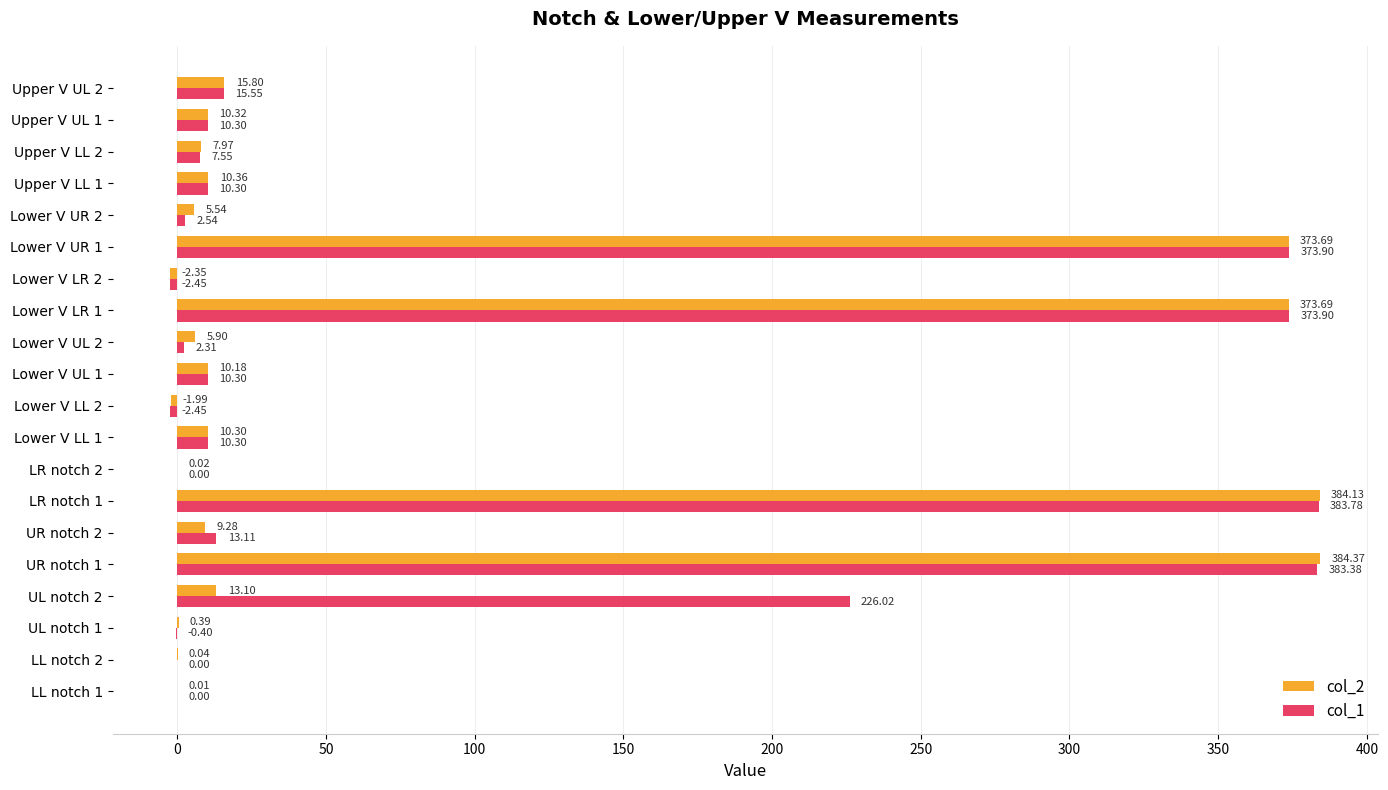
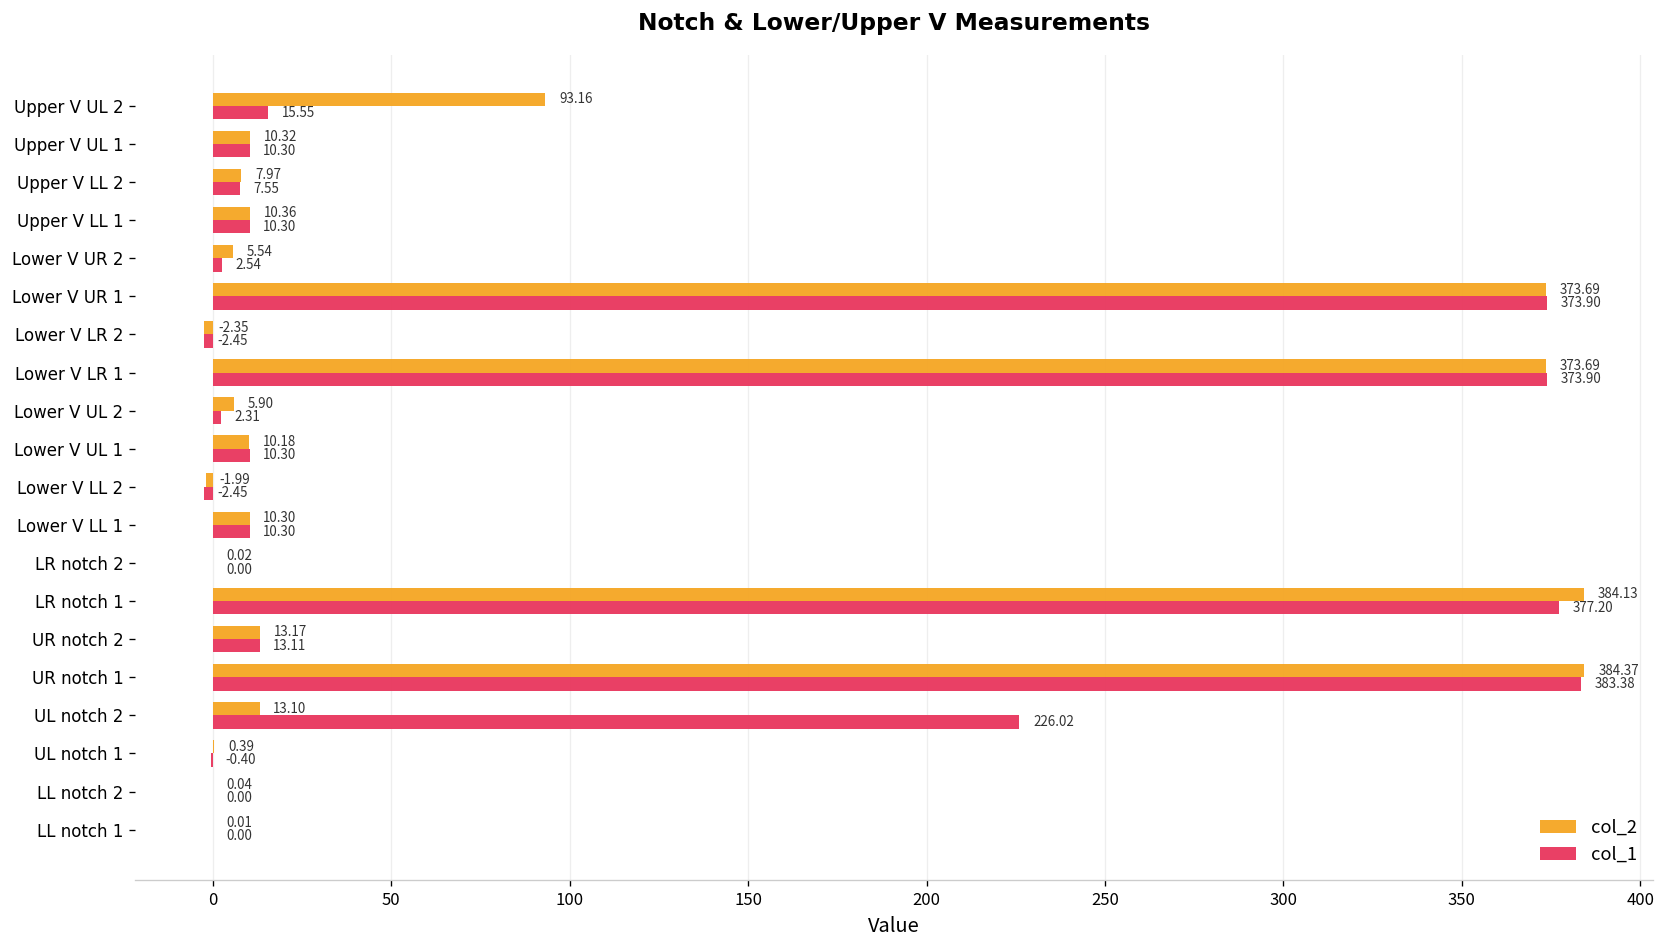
col_2, Upper V UL 2: 15.80 -> 93.16
col_1, LR notch 1: 383.78 -> 377.20
col_2, UR notch 2: 9.28 -> 13.17
